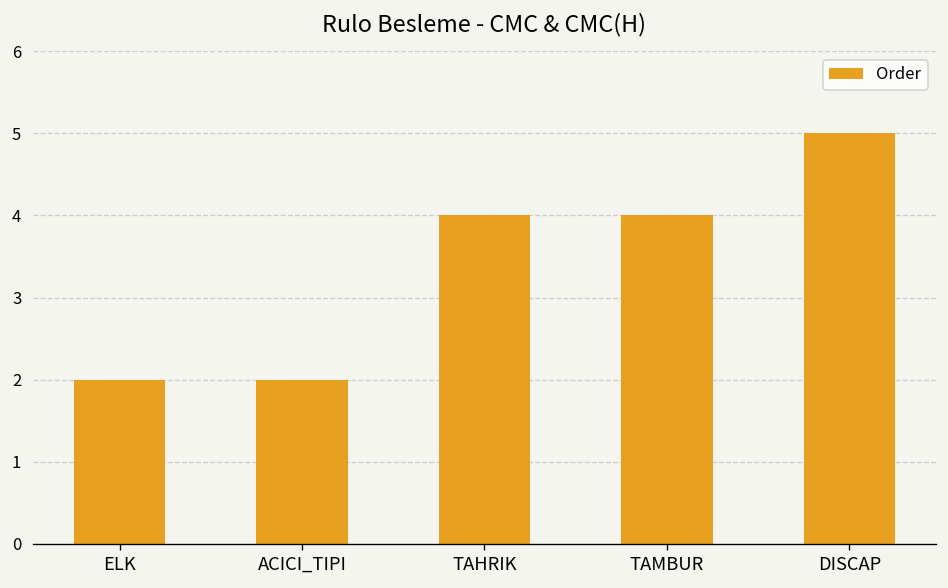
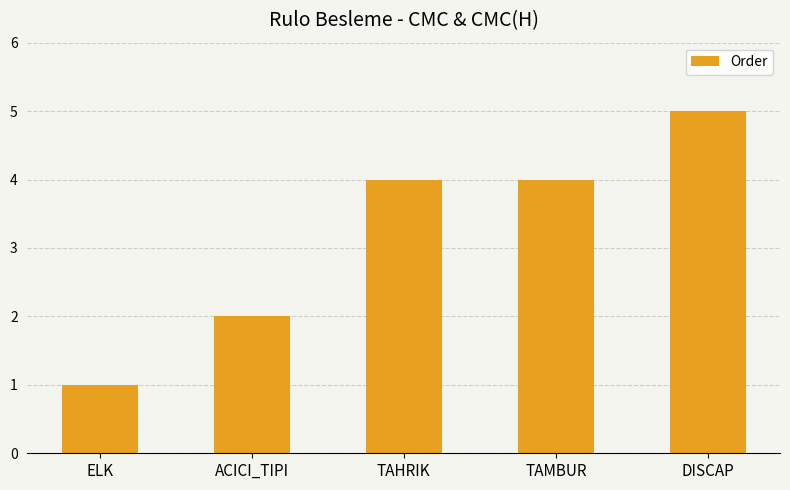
ELK: 2 -> 1
